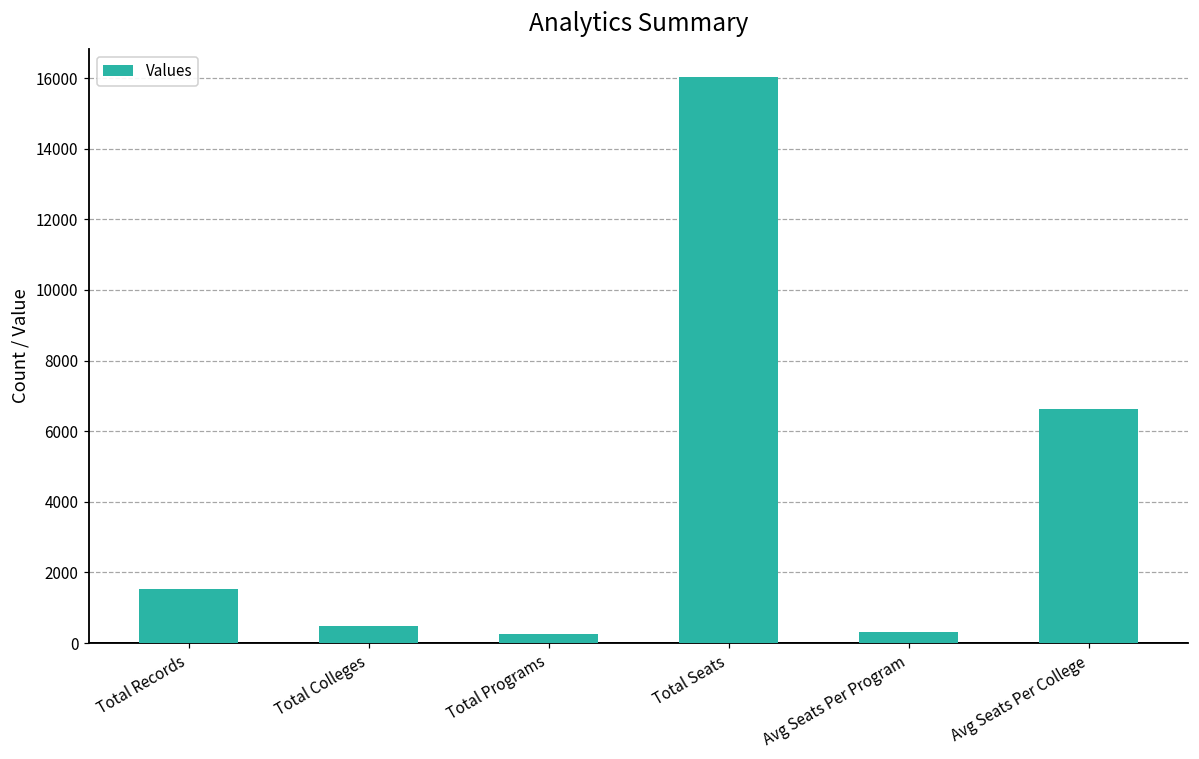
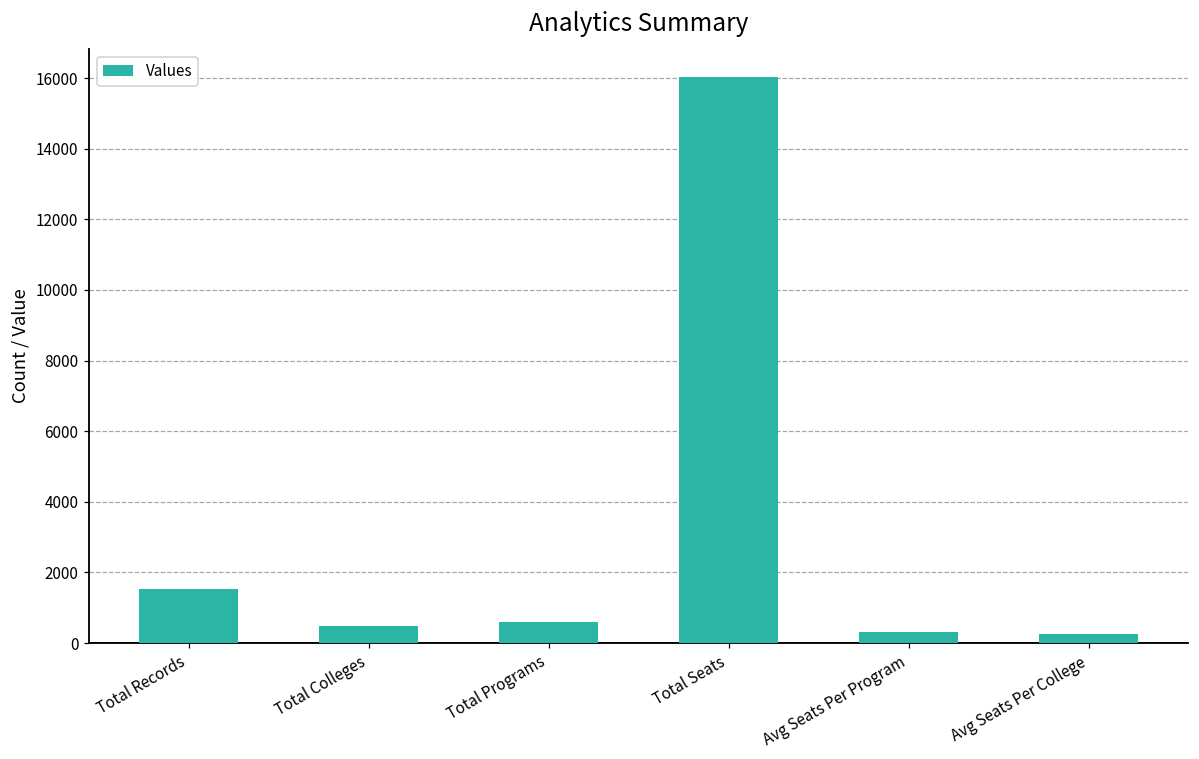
Total Programs: 300 -> 600
Avg Seats Per College: 6600 -> 200
